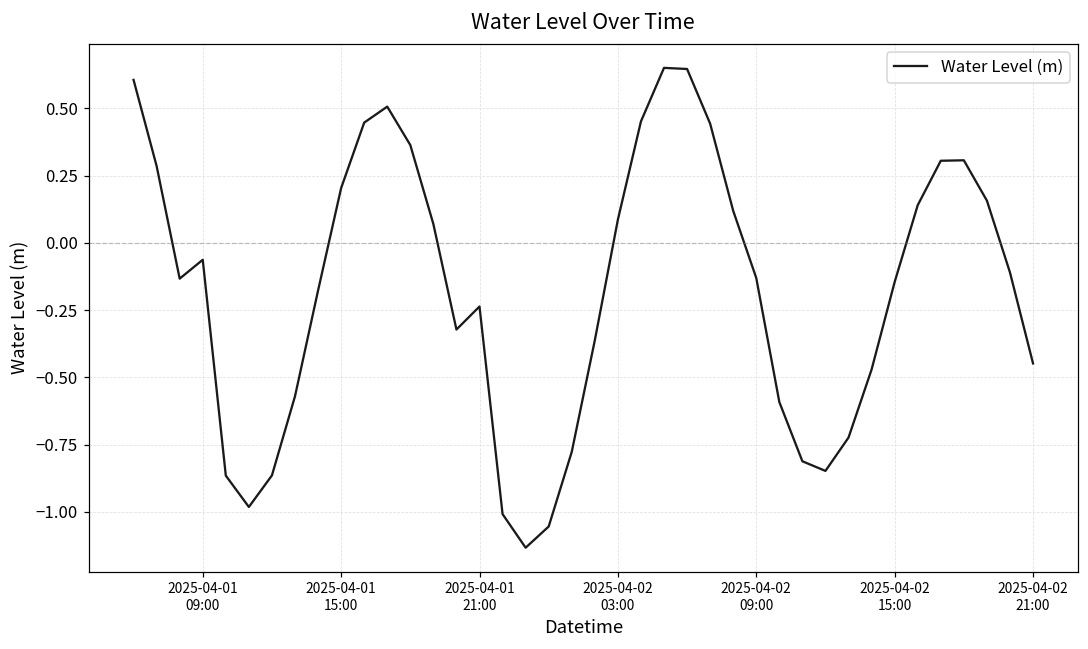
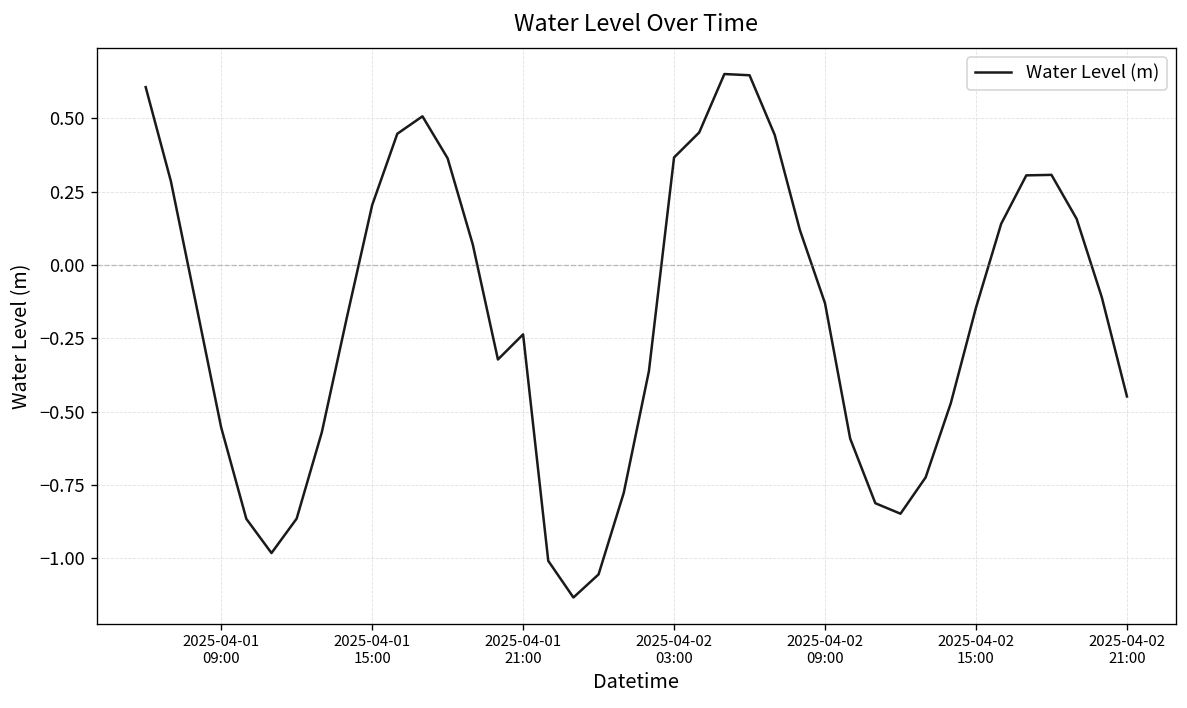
2025-04-01 09:00: -0.06 -> -0.55
2025-04-02 03:00: 0.09 -> 0.37
